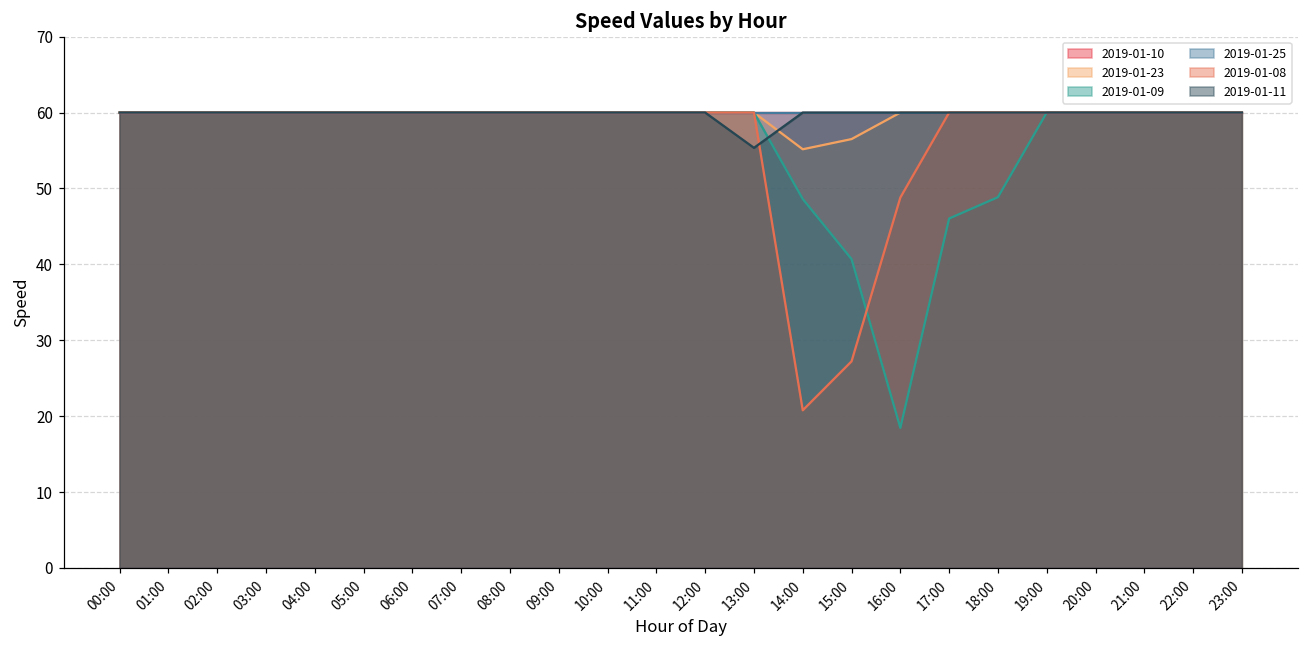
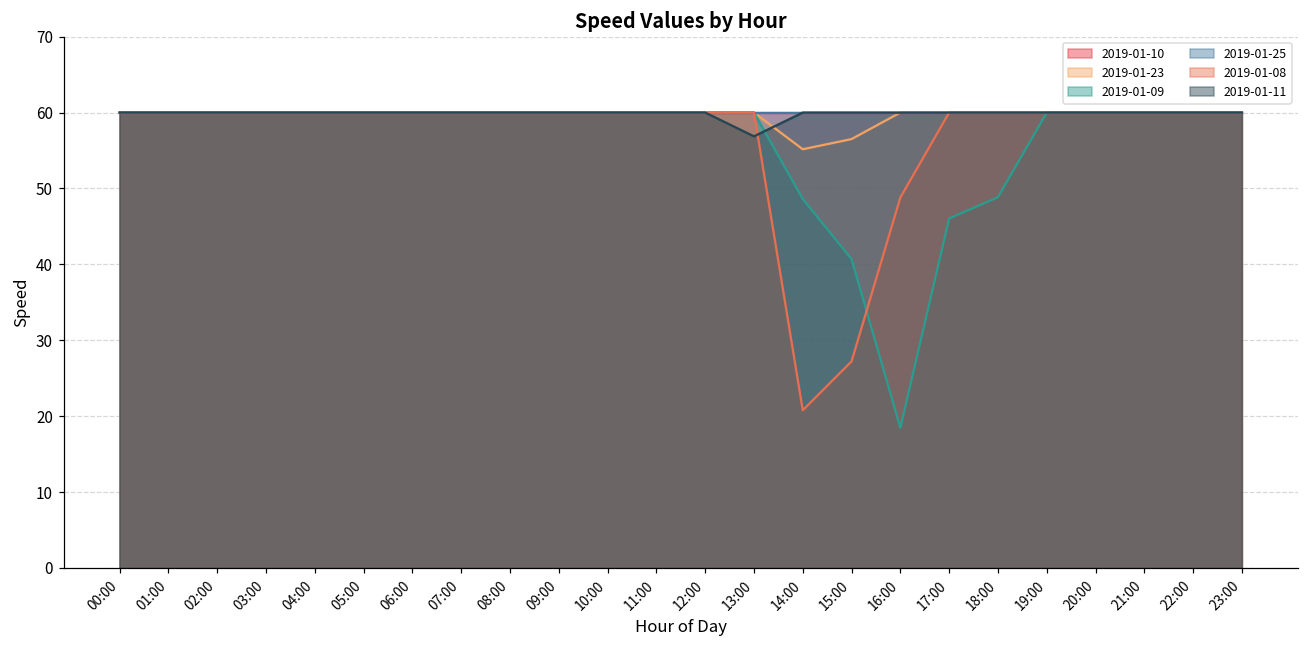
2019-01-11, 13:00: 55 -> 57
